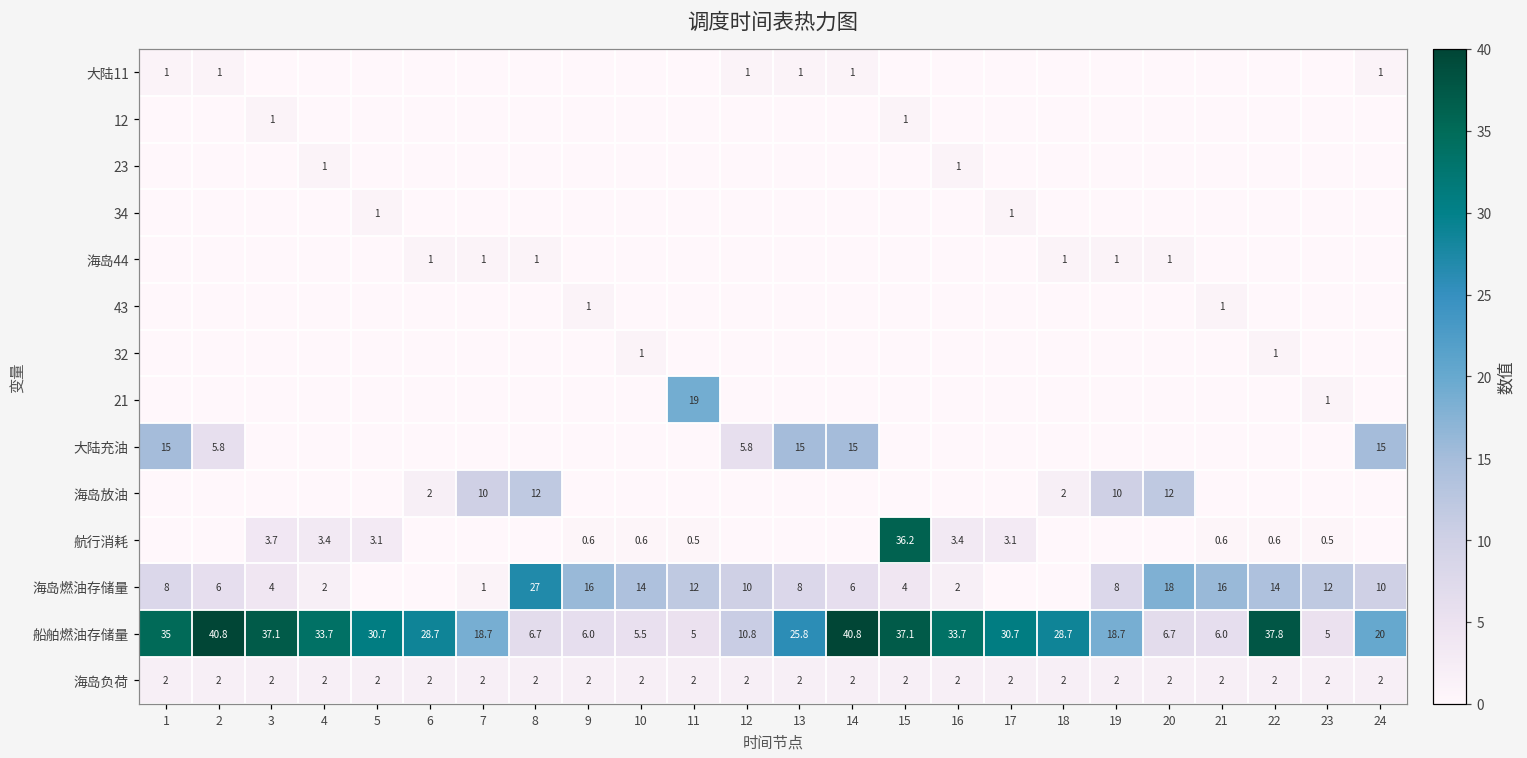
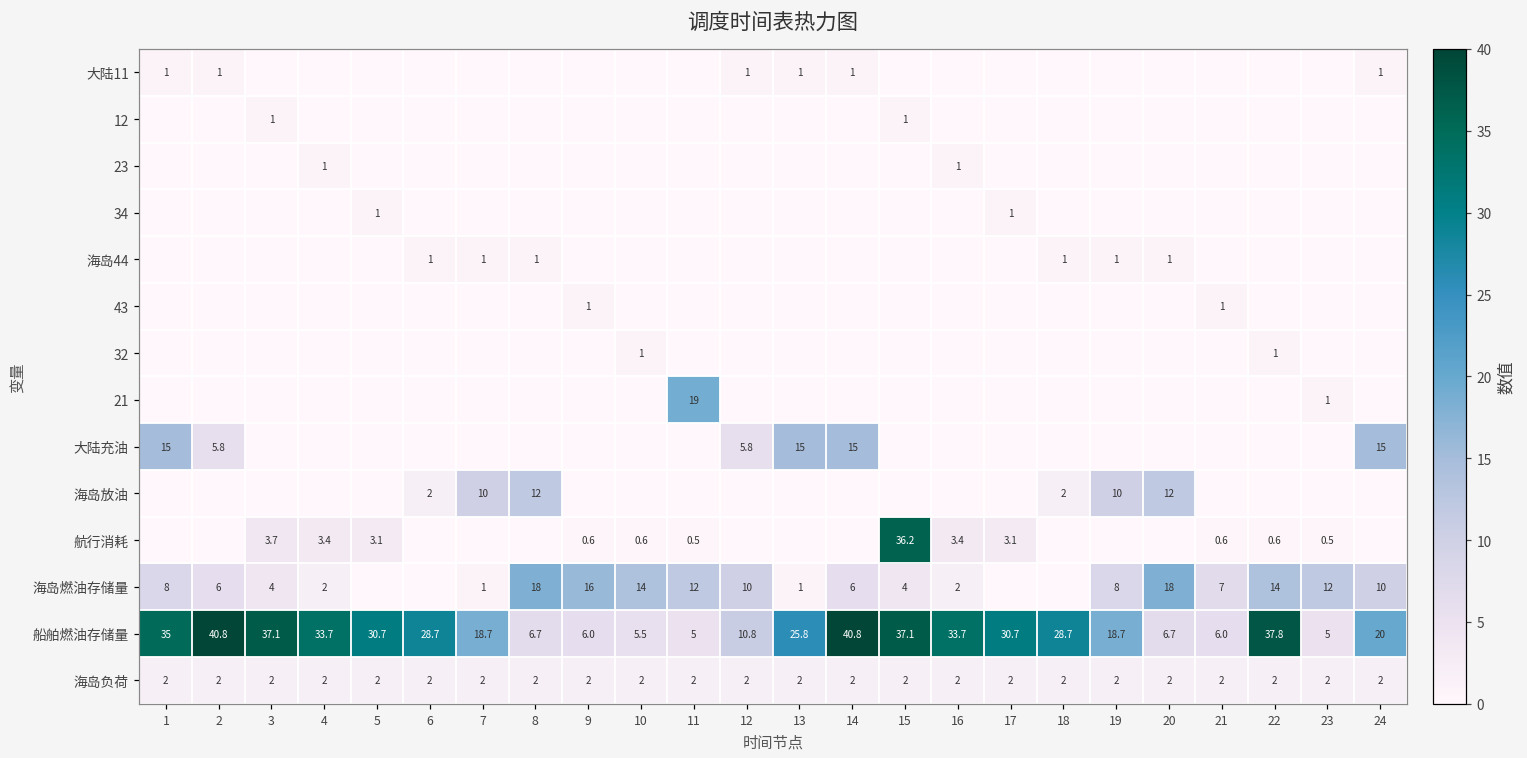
海岛燃油存储量, 8: 27 -> 18
海岛燃油存储量, 13: 8 -> 1
海岛燃油存储量, 21: 16 -> 7
